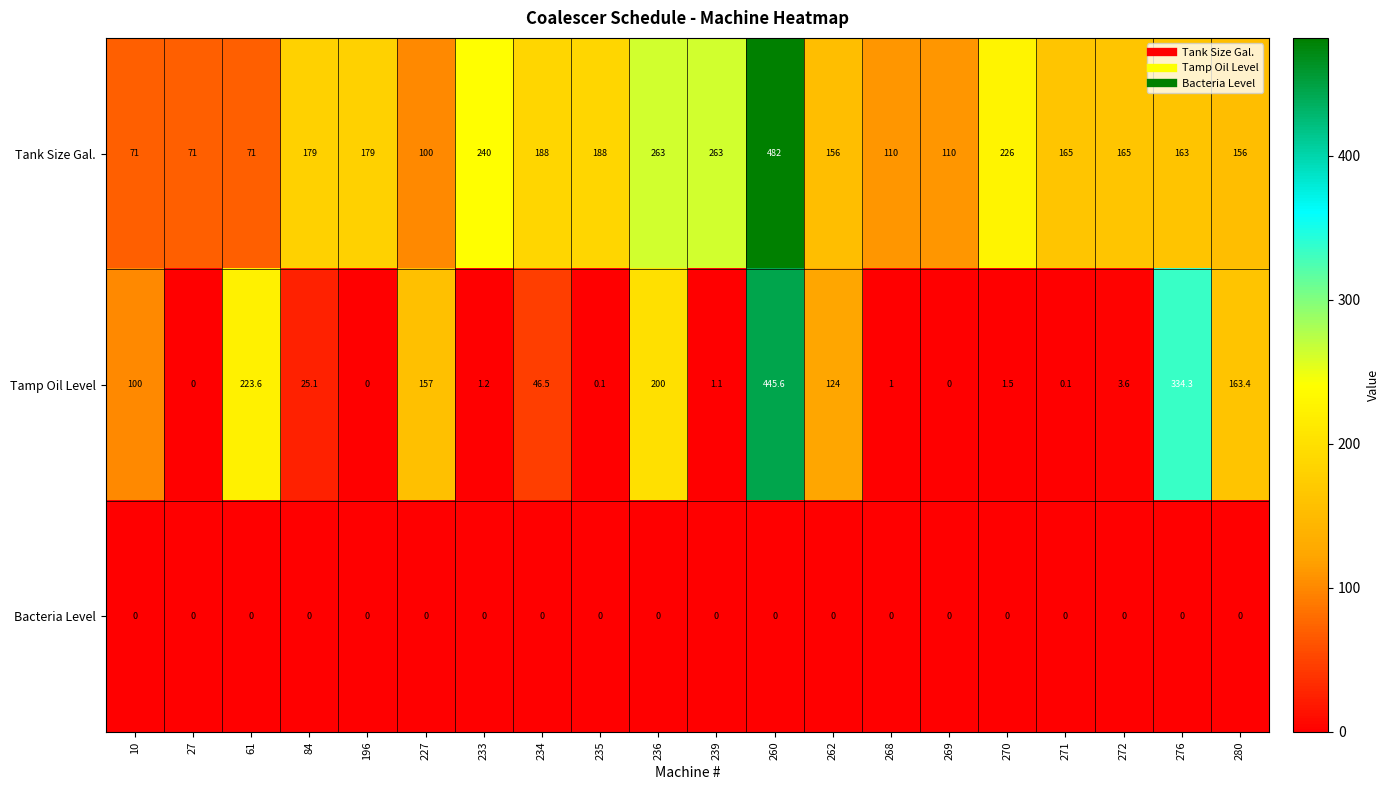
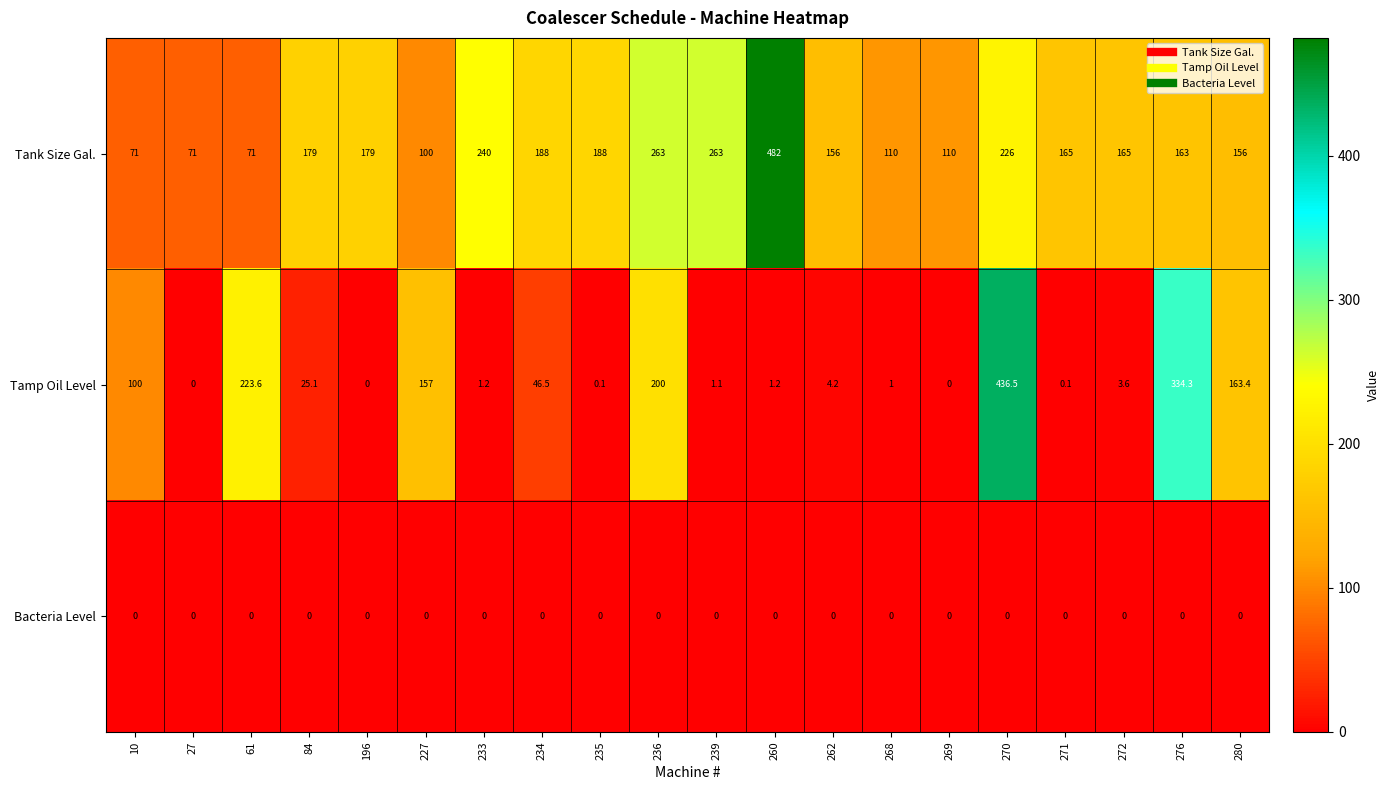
Tamp Oil Level, 260: 445.6 -> 1.2
Tamp Oil Level, 262: 124 -> 4.2
Tamp Oil Level, 270: 1.5 -> 436.5
